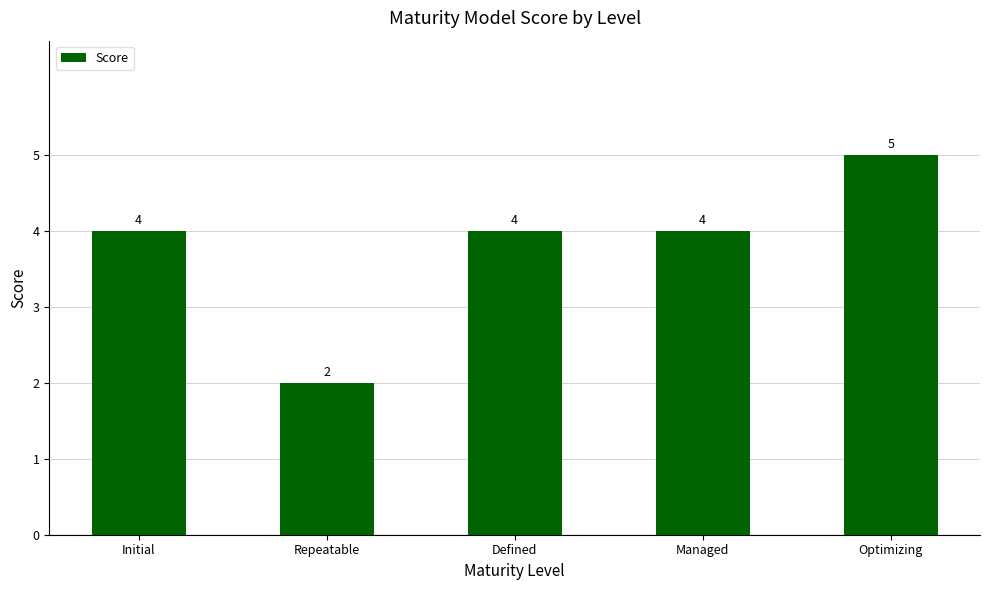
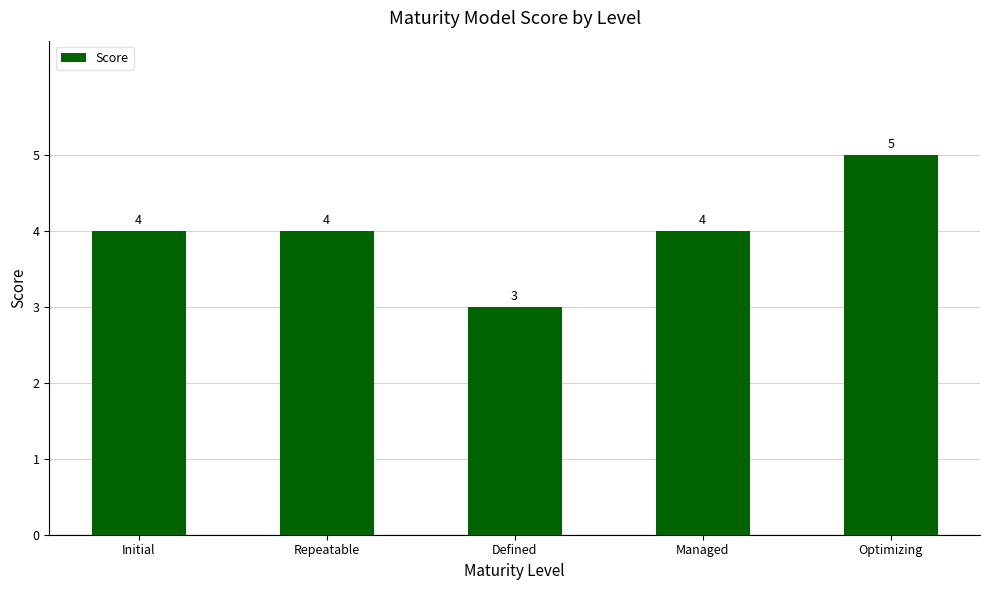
Repeatable: 2 -> 4
Defined: 4 -> 3
